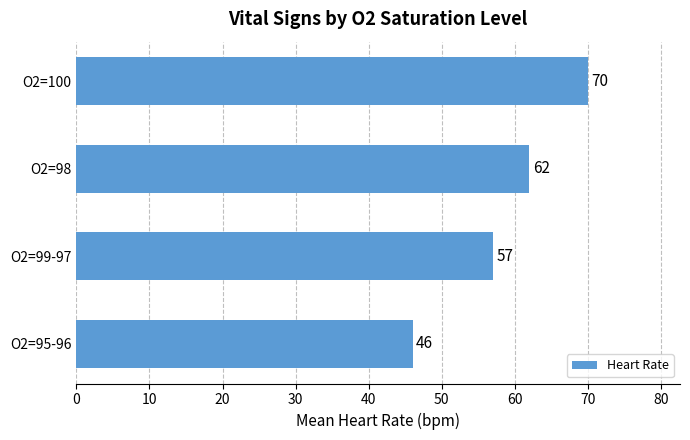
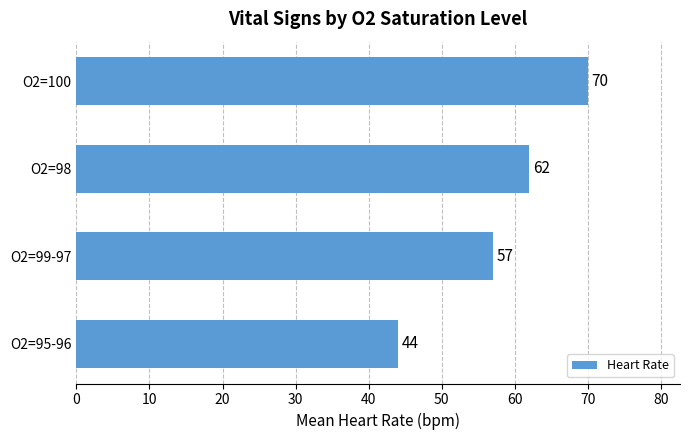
O2=95-96: 46 -> 44
